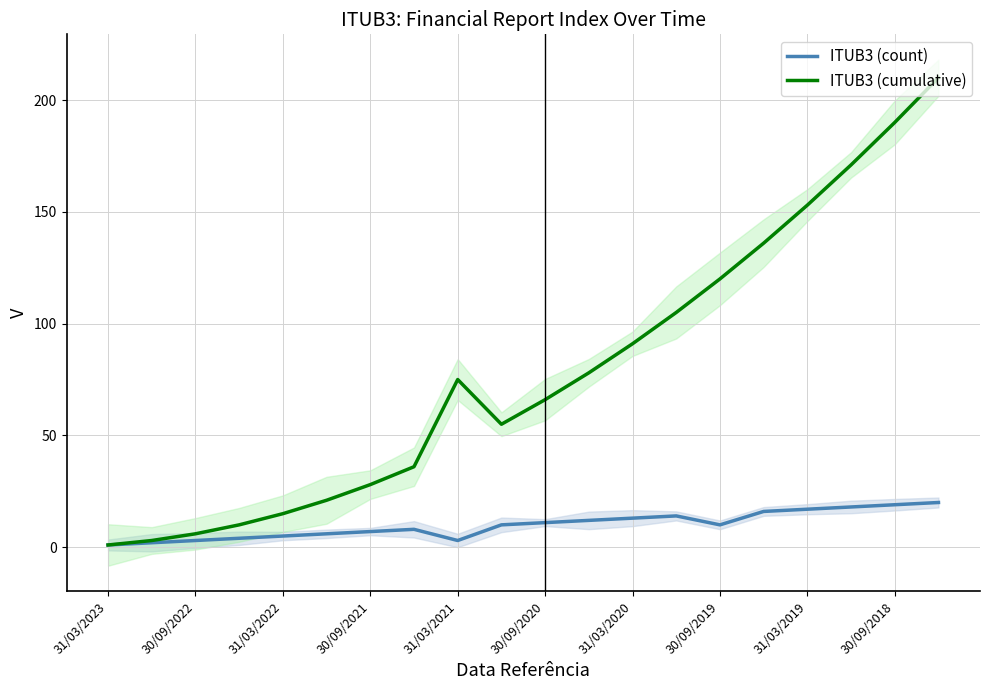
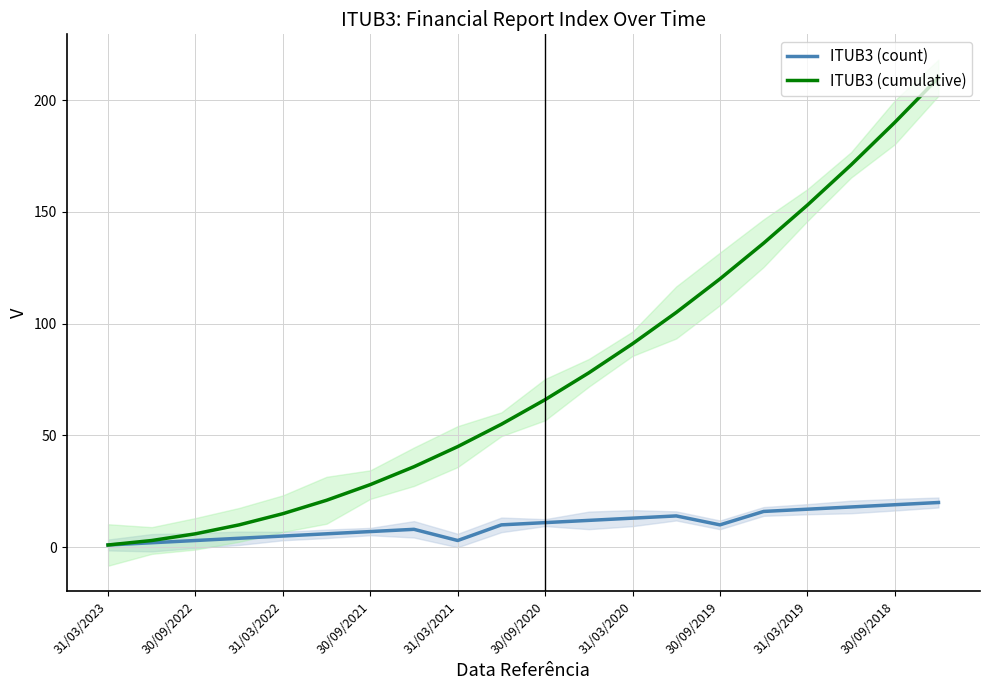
ITUB3 (cumulative), 31/03/2021: 75 -> 45
